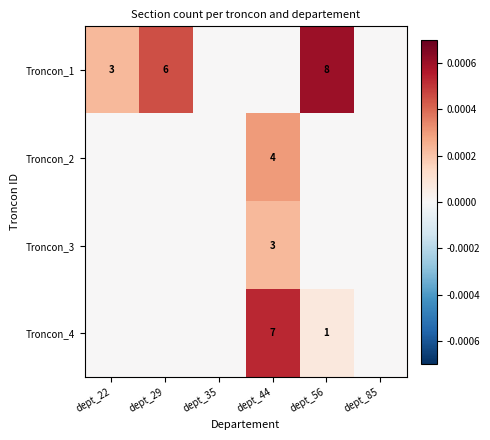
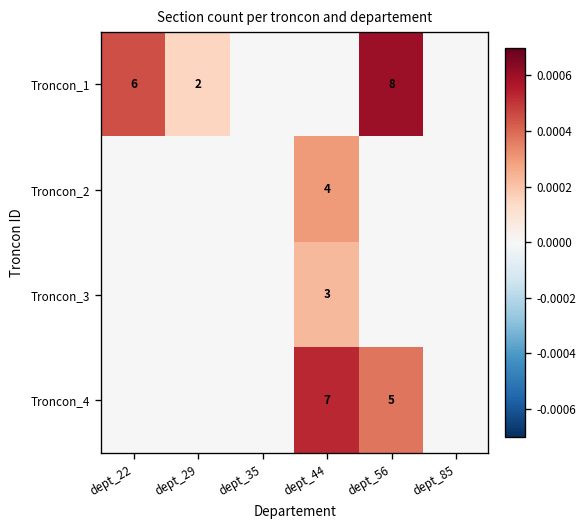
Troncon_1, dept_22: 3 -> 6
Troncon_1, dept_29: 6 -> 2
Troncon_4, dept_56: 1 -> 5
